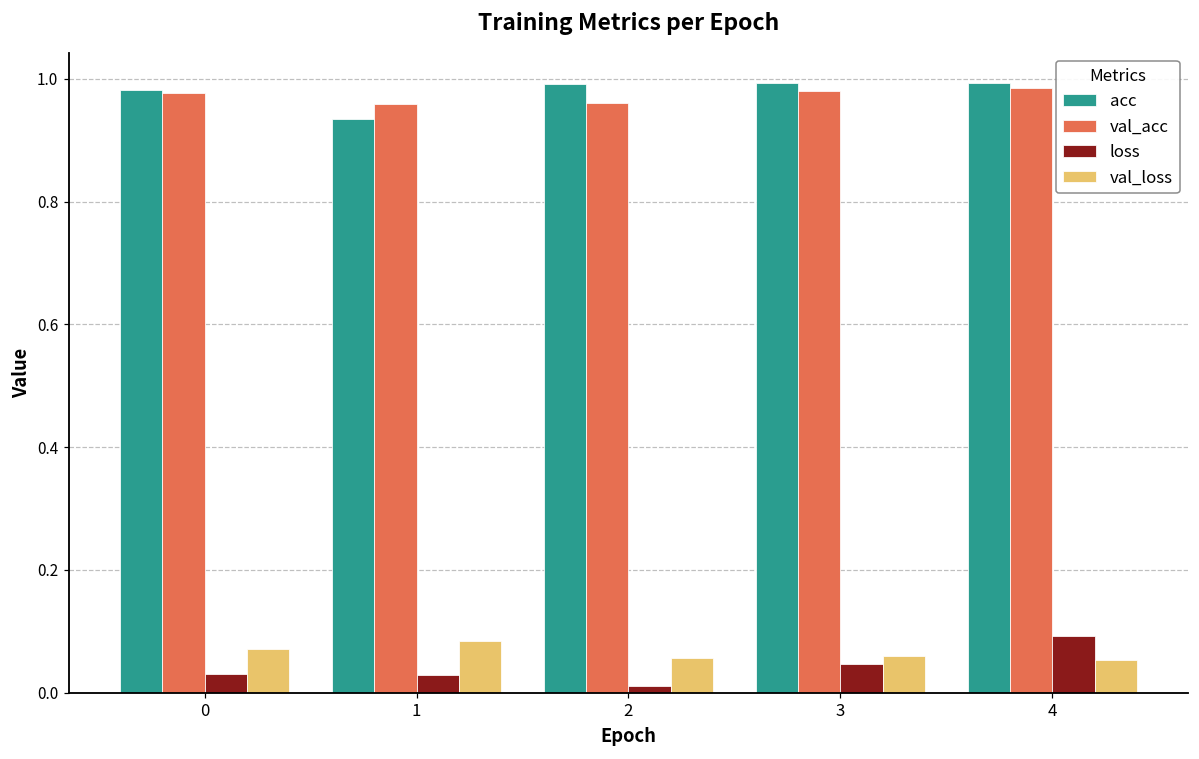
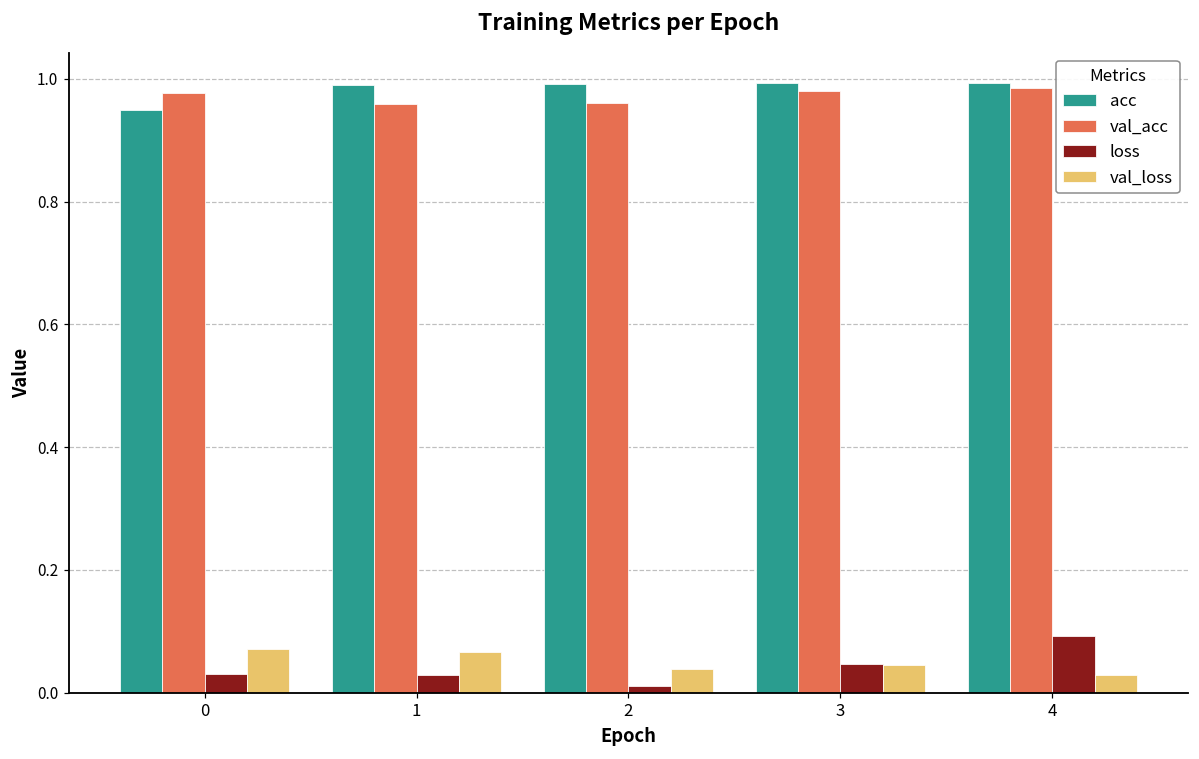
acc, 0: 0.98 -> 0.95
acc, 1: 0.93 -> 0.99
val_loss, 1: 0.08 -> 0.07
val_loss, 2: 0.06 -> 0.04
val_loss, 3: 0.06 -> 0.04
val_loss, 4: 0.05 -> 0.03
